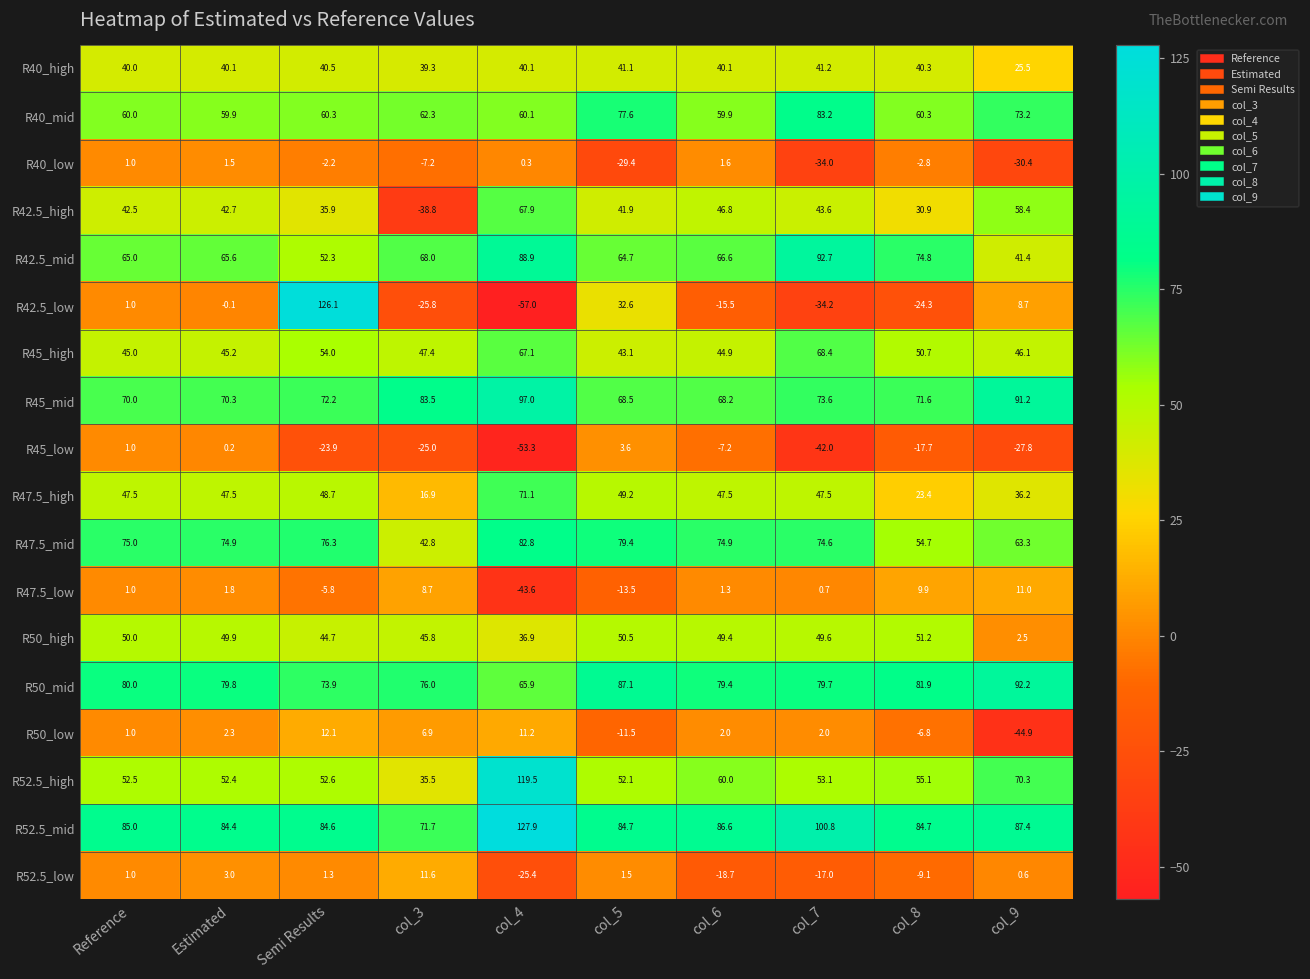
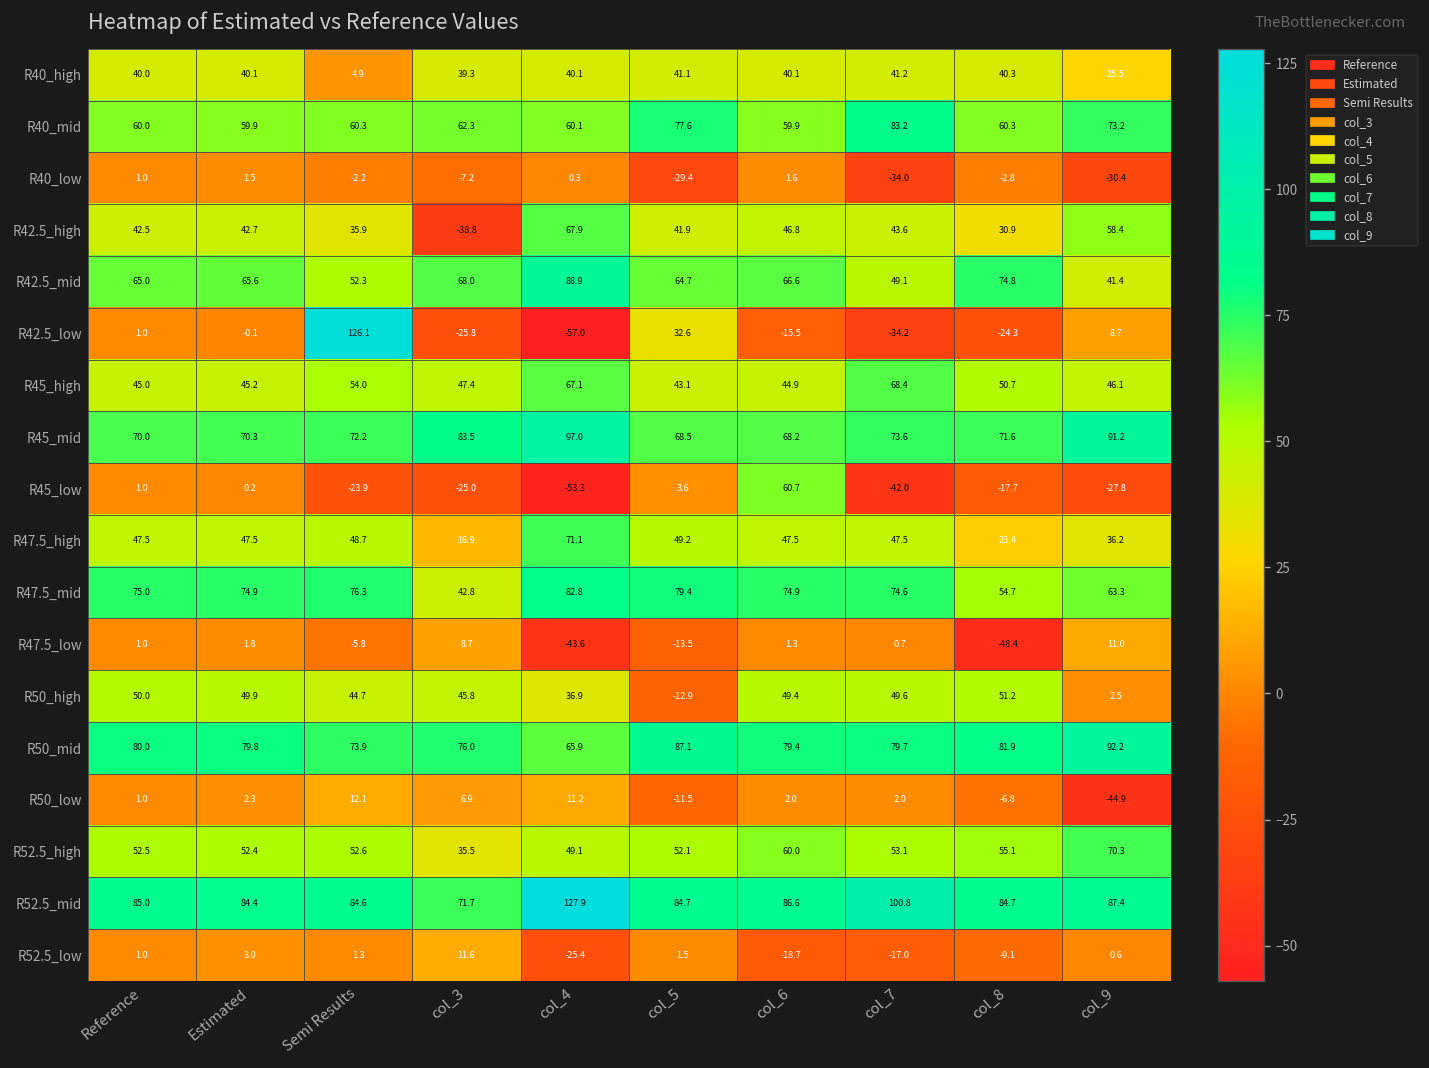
R40_high, Semi Results: 40.5 -> 4.9
R42.5_mid, col_7: 92.7 -> 49.1
R45_low, col_6: -7.2 -> 60.7
R47.5_low, col_8: 9.9 -> -48.4
R50_high, col_5: 50.5 -> -12.9
R52.5_high, col_4: 119.5 -> 49.1
